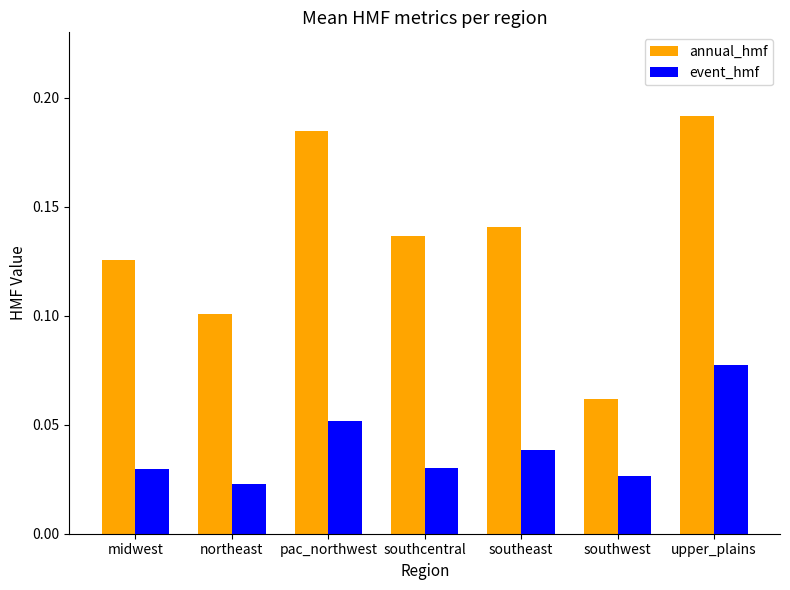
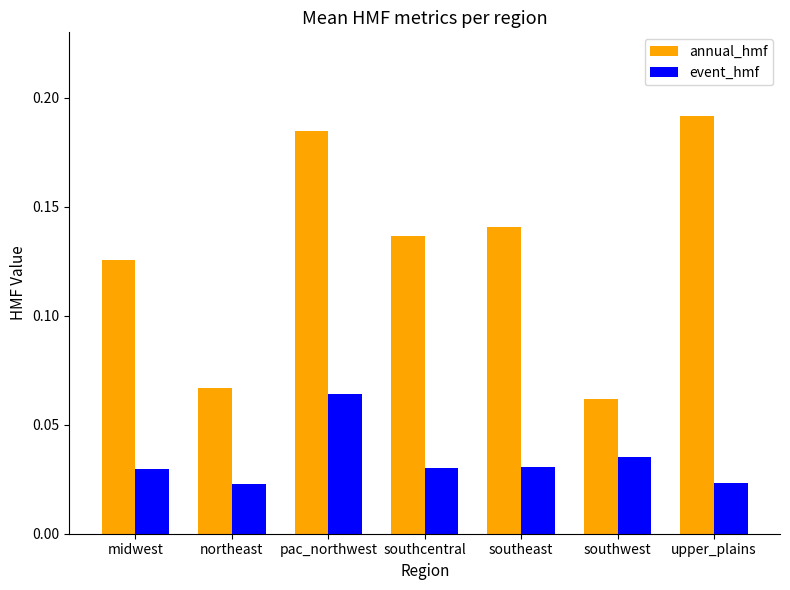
annual_hmf, northeast: 0.101 -> 0.067
event_hmf, pac_northwest: 0.052 -> 0.064
event_hmf, southeast: 0.038 -> 0.031
event_hmf, southwest: 0.027 -> 0.035
event_hmf, upper_plains: 0.077 -> 0.023
